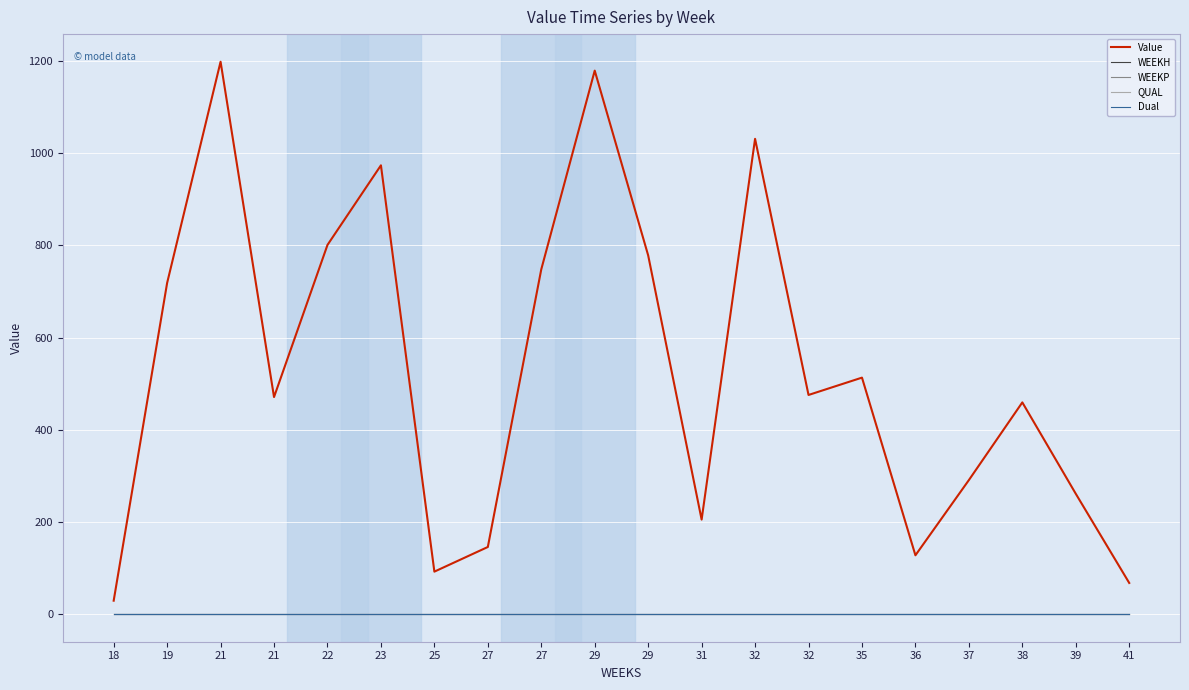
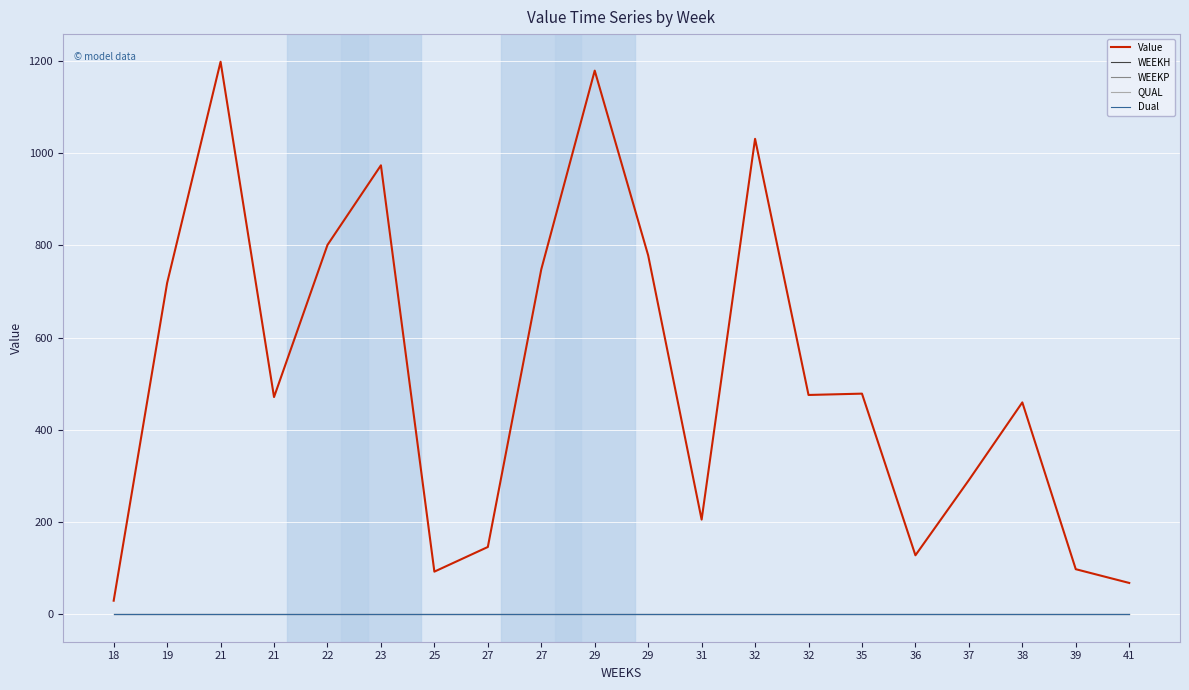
Value, 35: 510 -> 480
Value, 39: 260 -> 100
